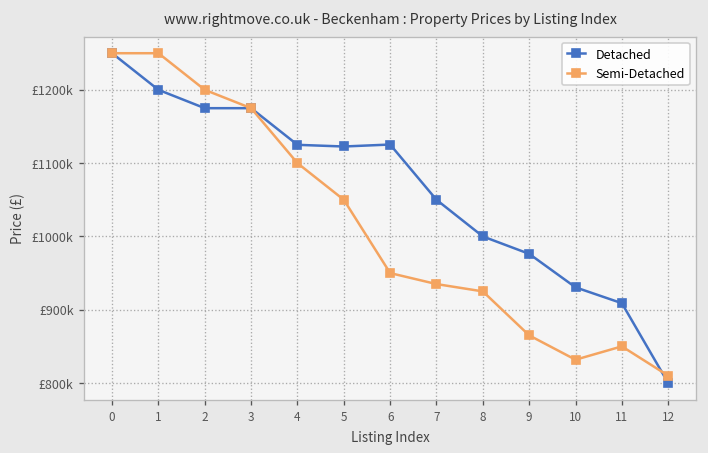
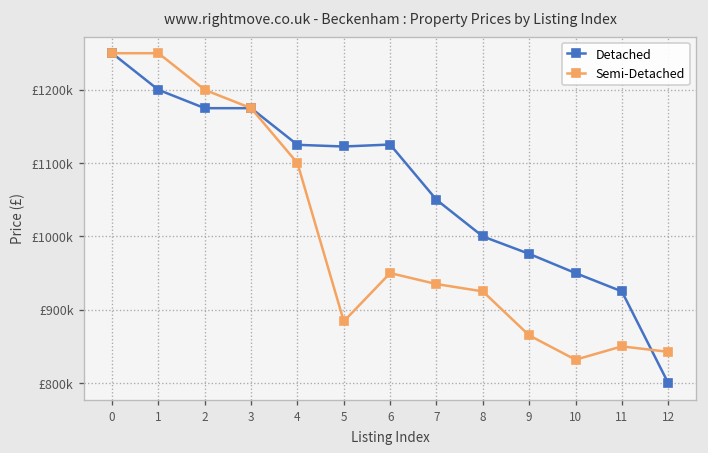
Semi-Detached, 5: £1050000 -> £880000
Detached, 10: £930000 -> £950000
Detached, 11: £910000 -> £930000
Semi-Detached, 12: £810000 -> £840000
